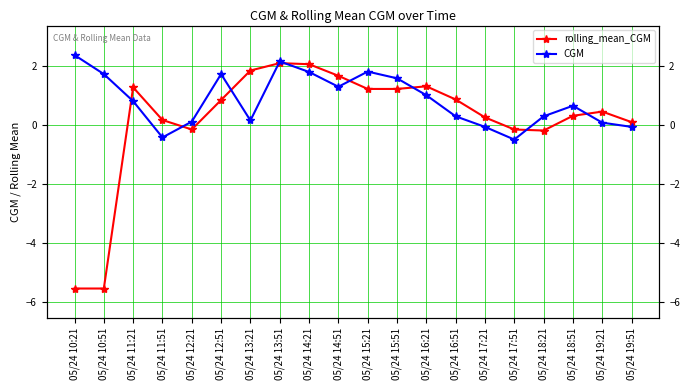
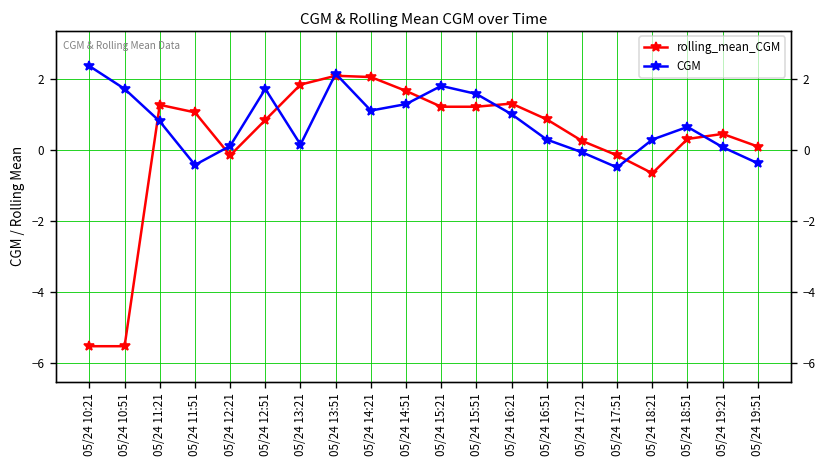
rolling_mean_CGM, 05/24 11:51: 0.2 -> 1.1
CGM, 05/24 14:21: 1.8 -> 1.1
rolling_mean_CGM, 05/24 18:21: -0.2 -> -0.6
CGM, 05/24 19:51: -0.1 -> -0.4
